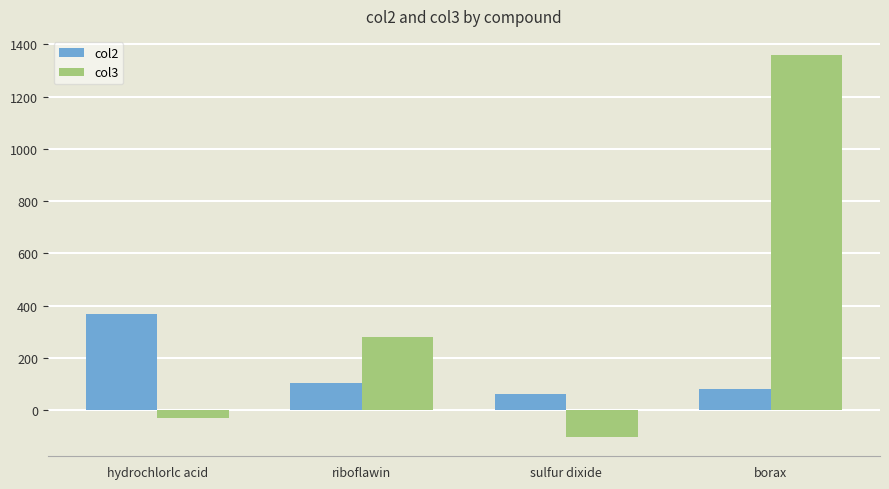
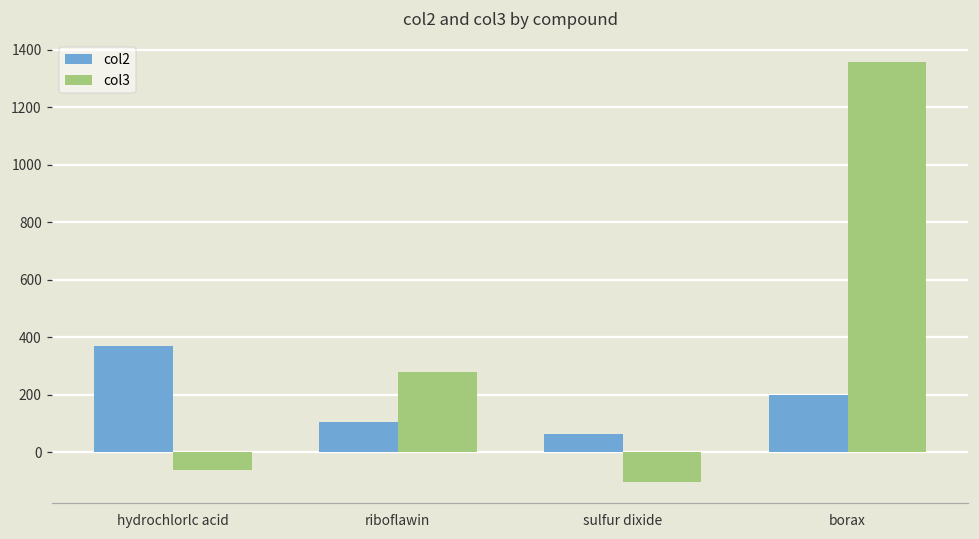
col3, hydrochlorlc acid: -30 -> -60
col2, borax: 80 -> 200
